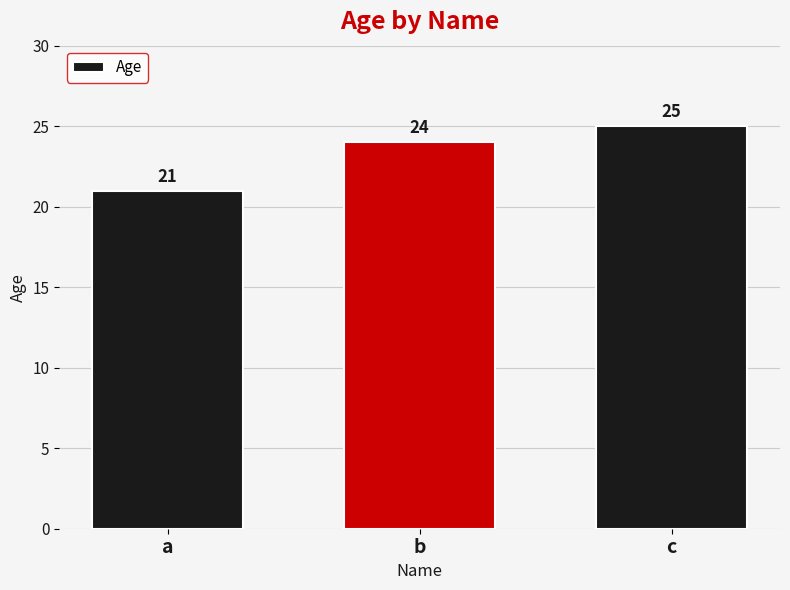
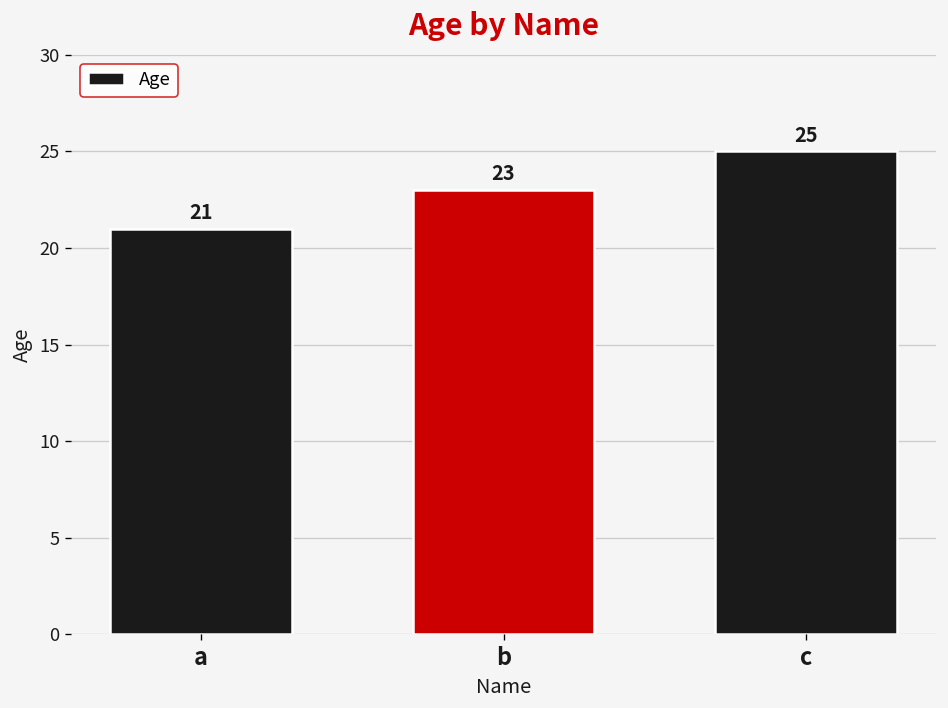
b: 24 -> 23
